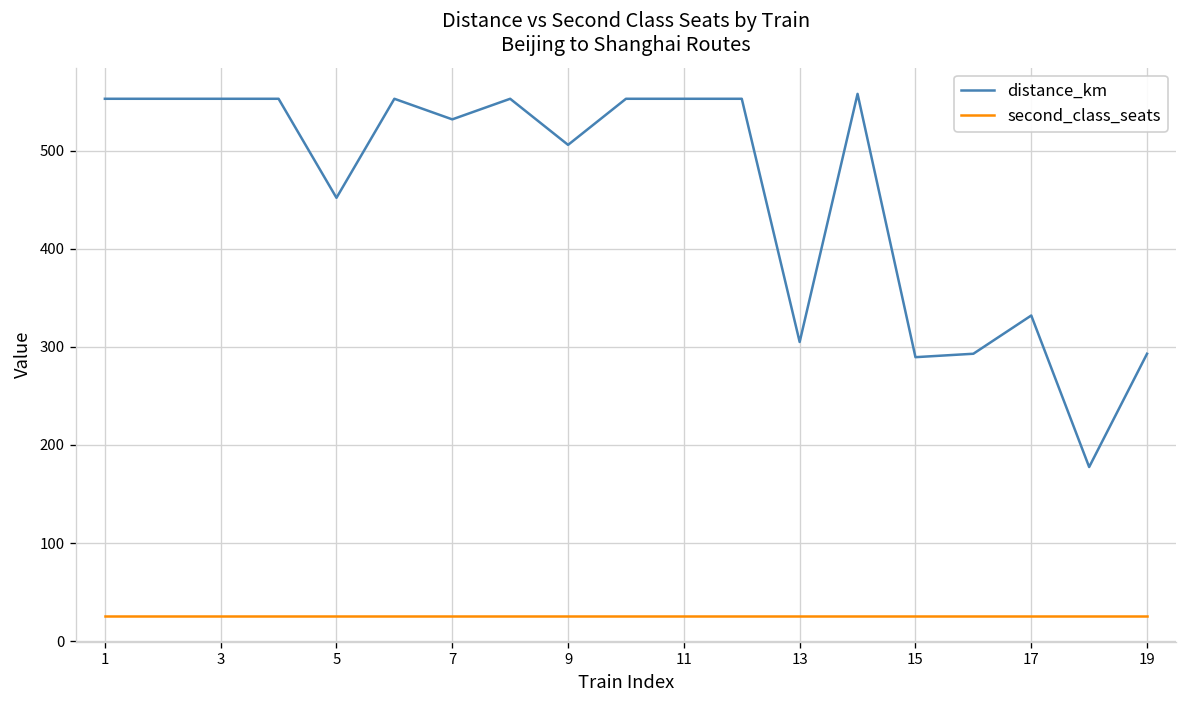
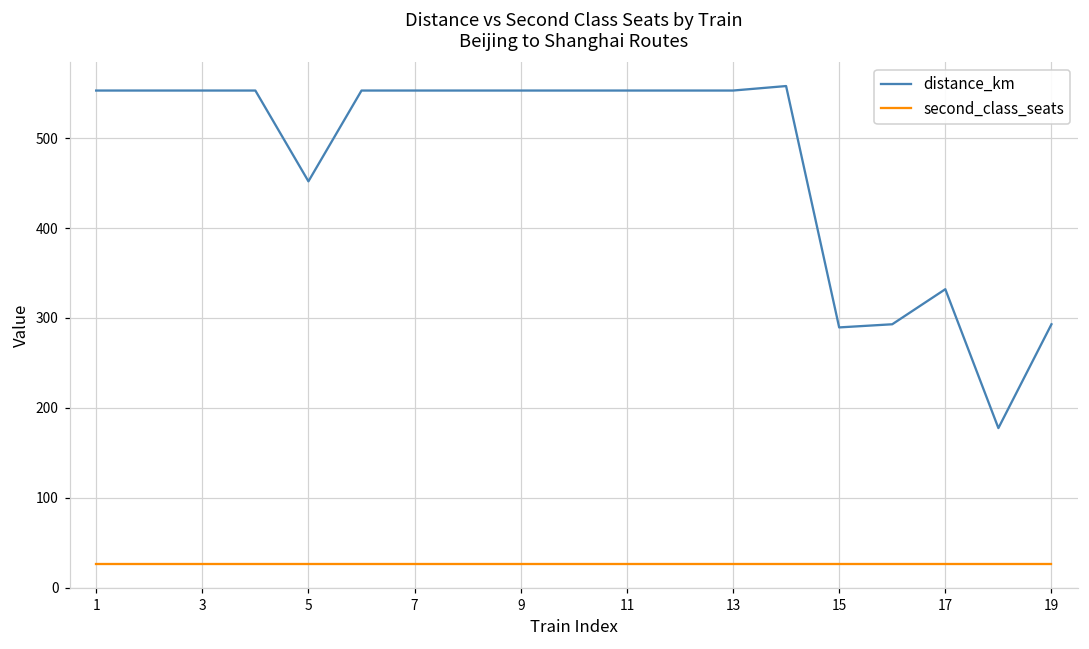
distance_km, 7: 530 -> 550
distance_km, 9: 510 -> 550
distance_km, 13: 310 -> 550
